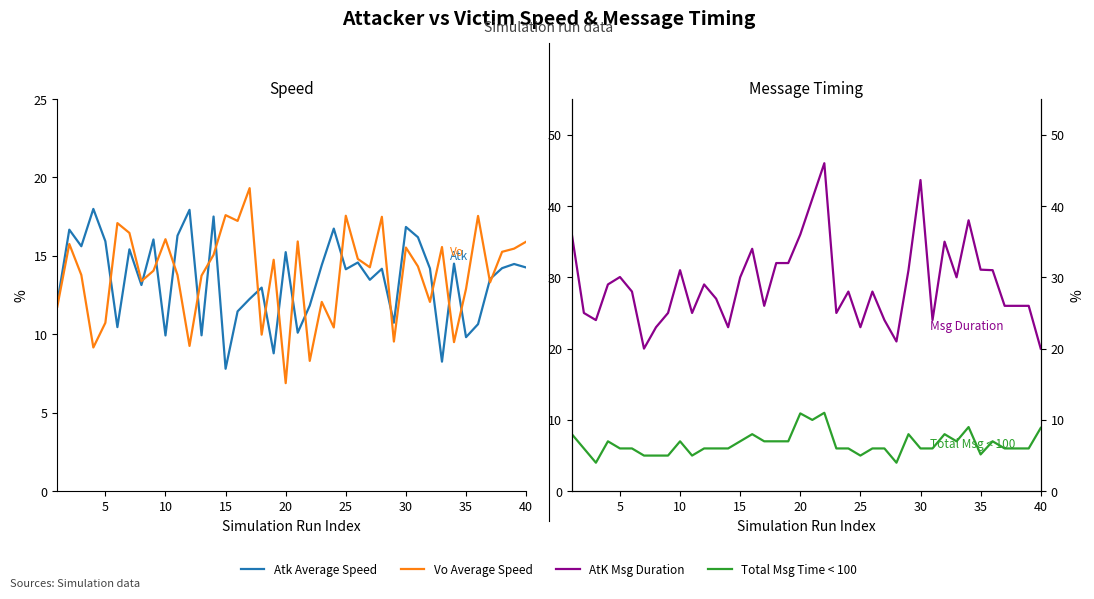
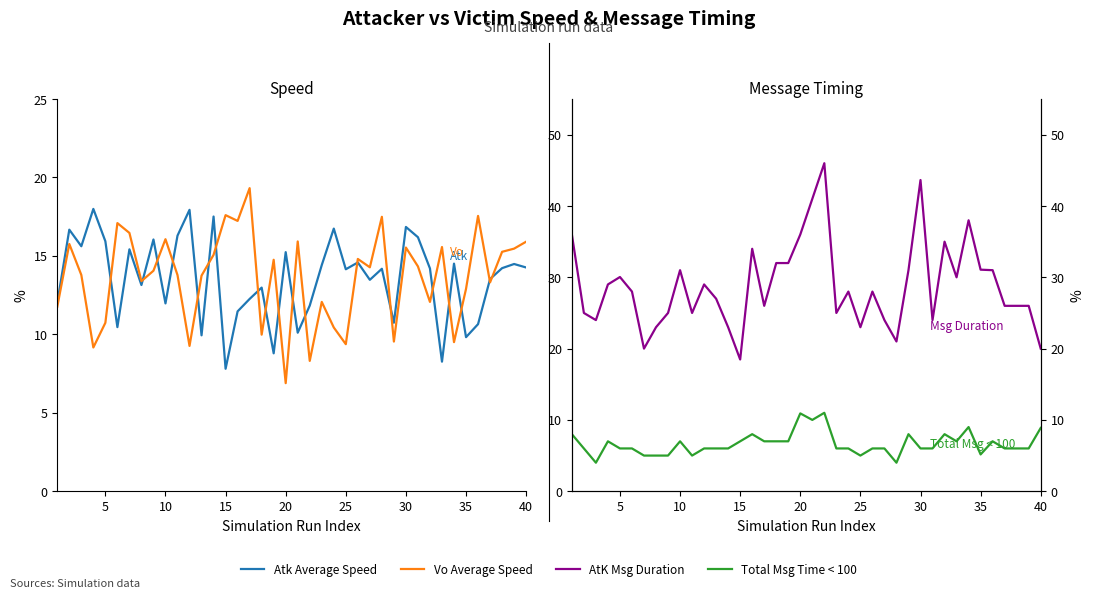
Speed, Atk Average Speed, 10: 9.9 -> 12.0
Speed, Vo Average Speed, 25: 17.6 -> 9.4
Message Timing, AtK Msg Duration, 15: 30 -> 18
